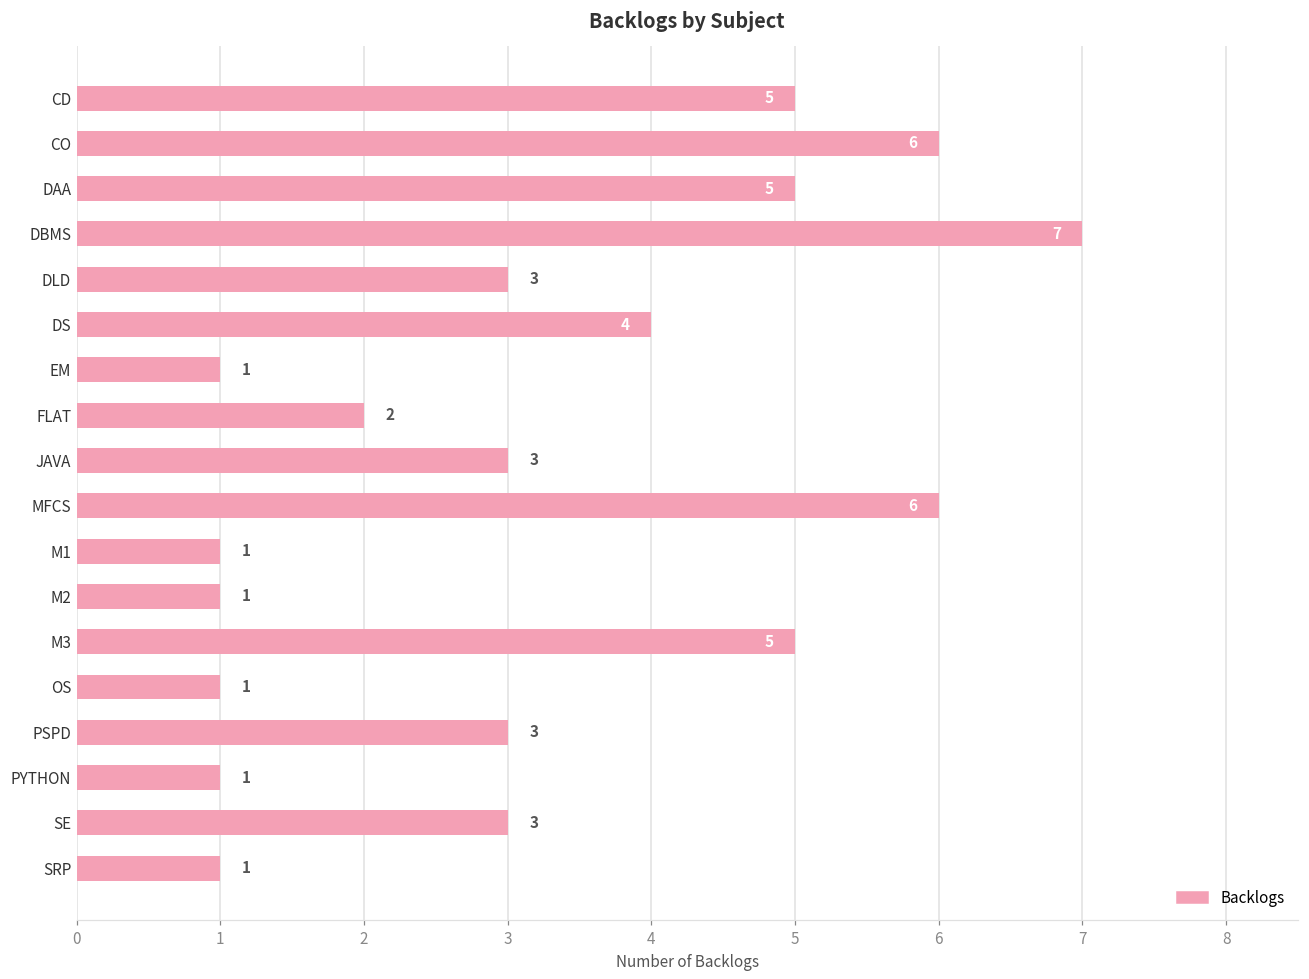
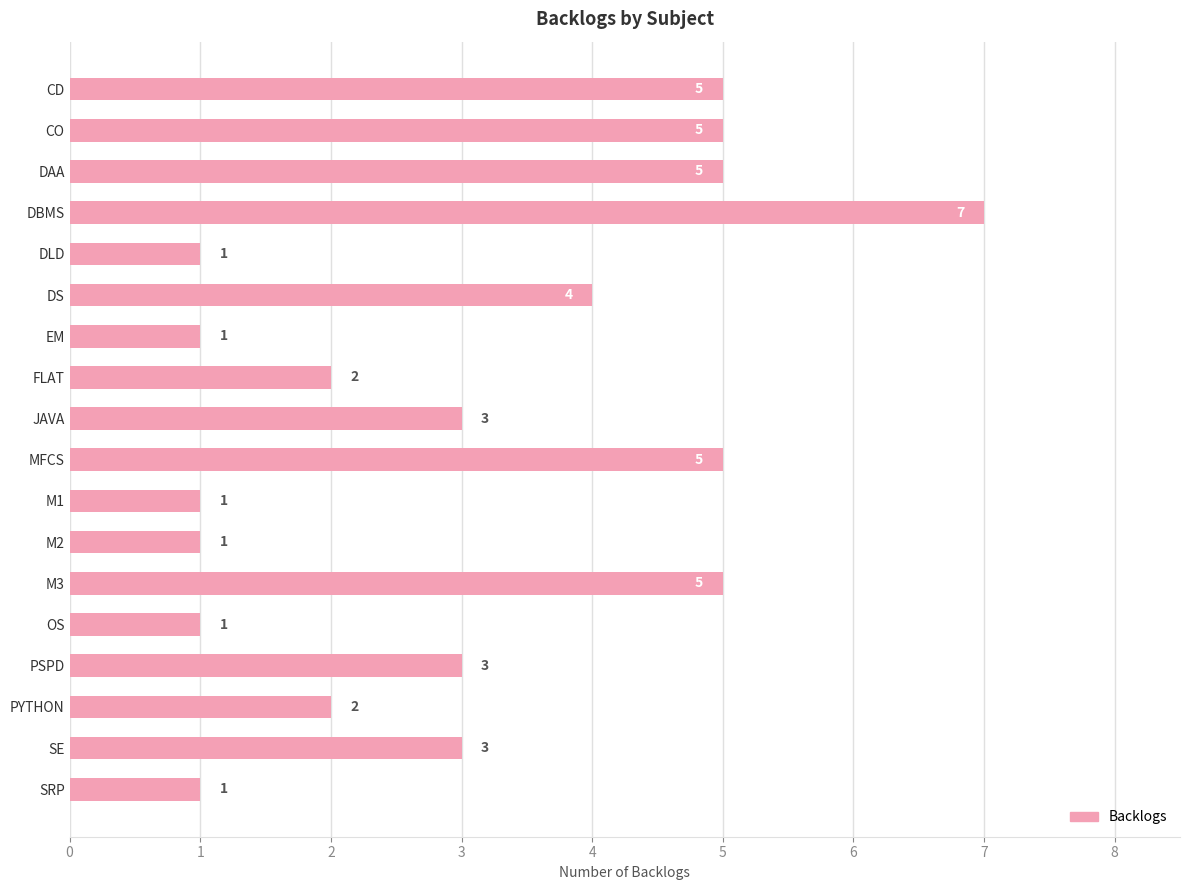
CO: 6 -> 5
DLD: 3 -> 1
MFCS: 6 -> 5
PYTHON: 1 -> 2
